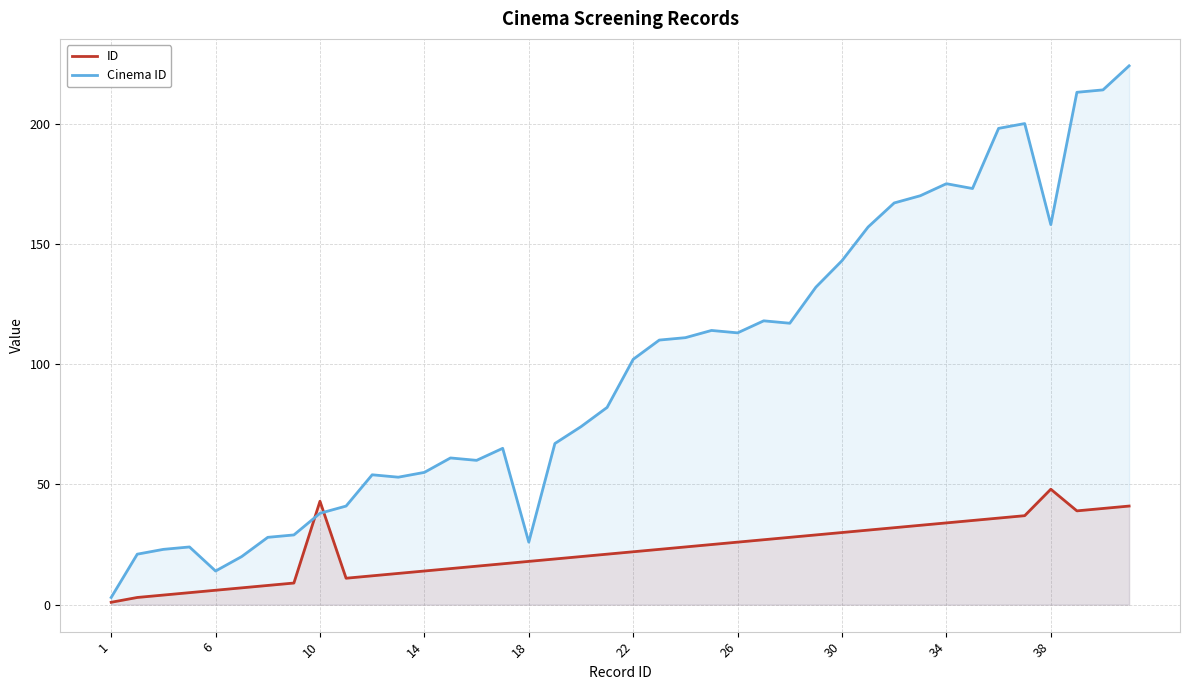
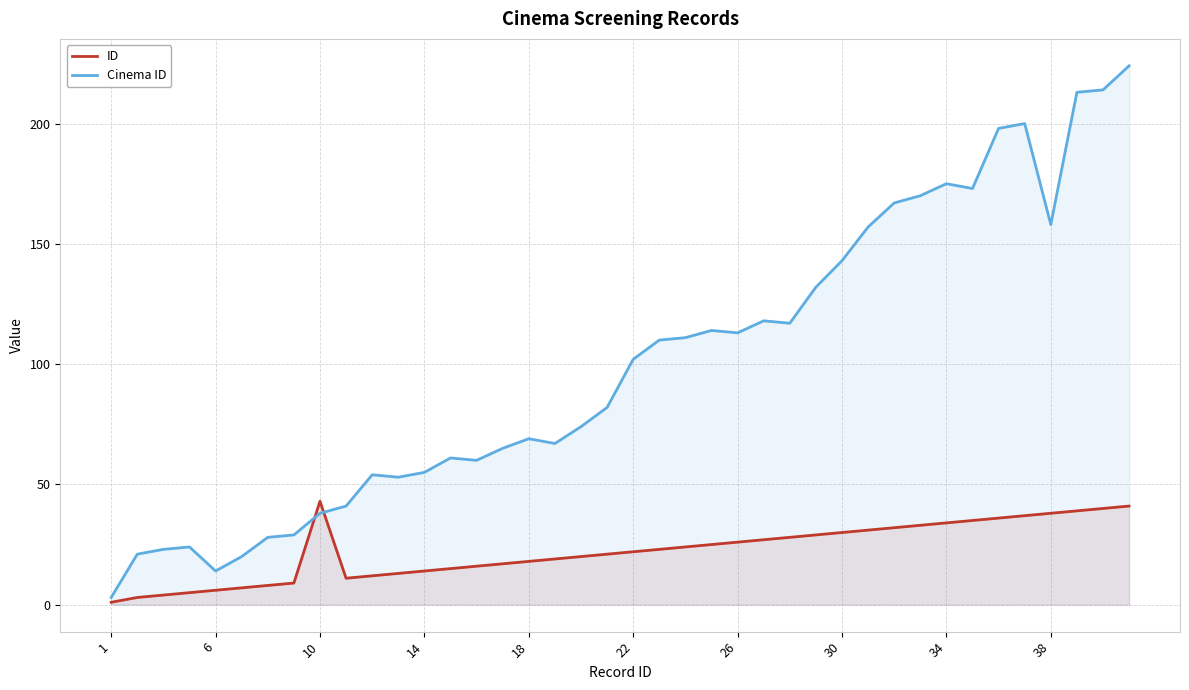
Cinema ID, 18: 26 -> 69
ID, 38: 48 -> 38
